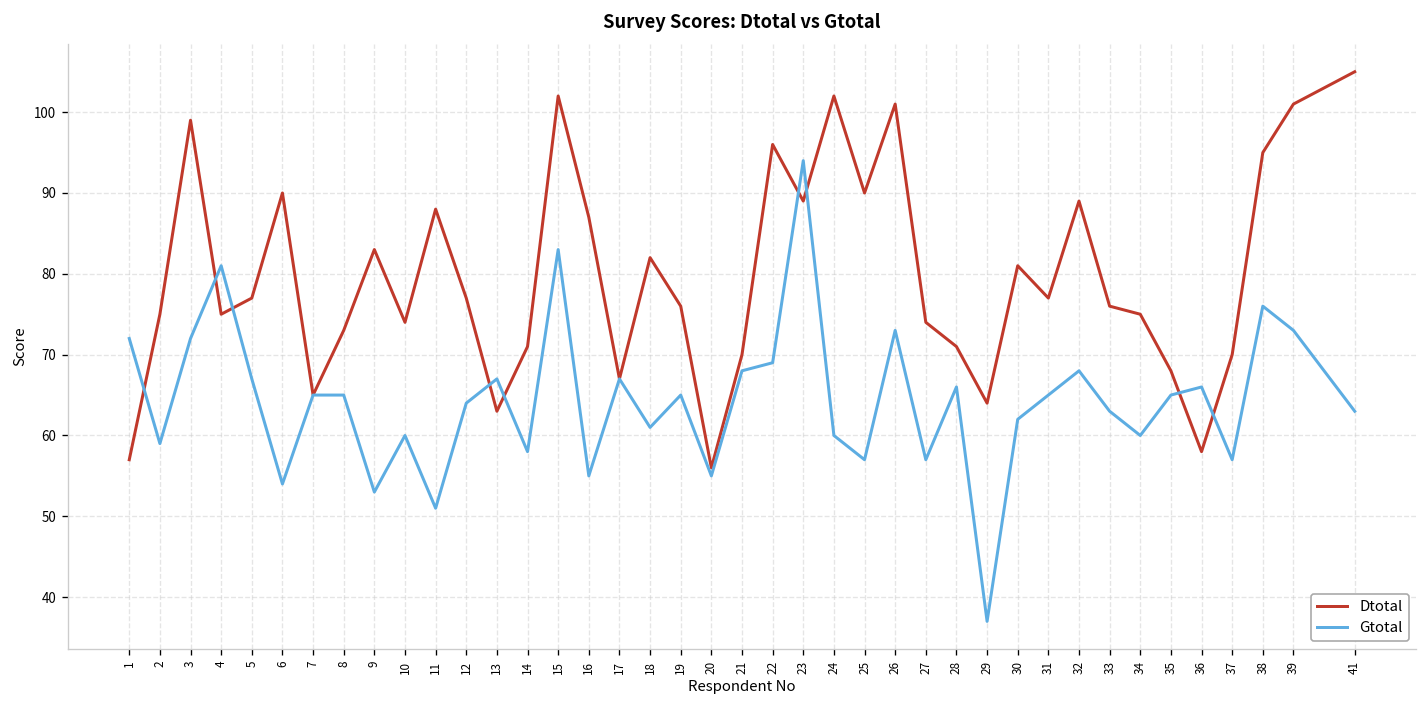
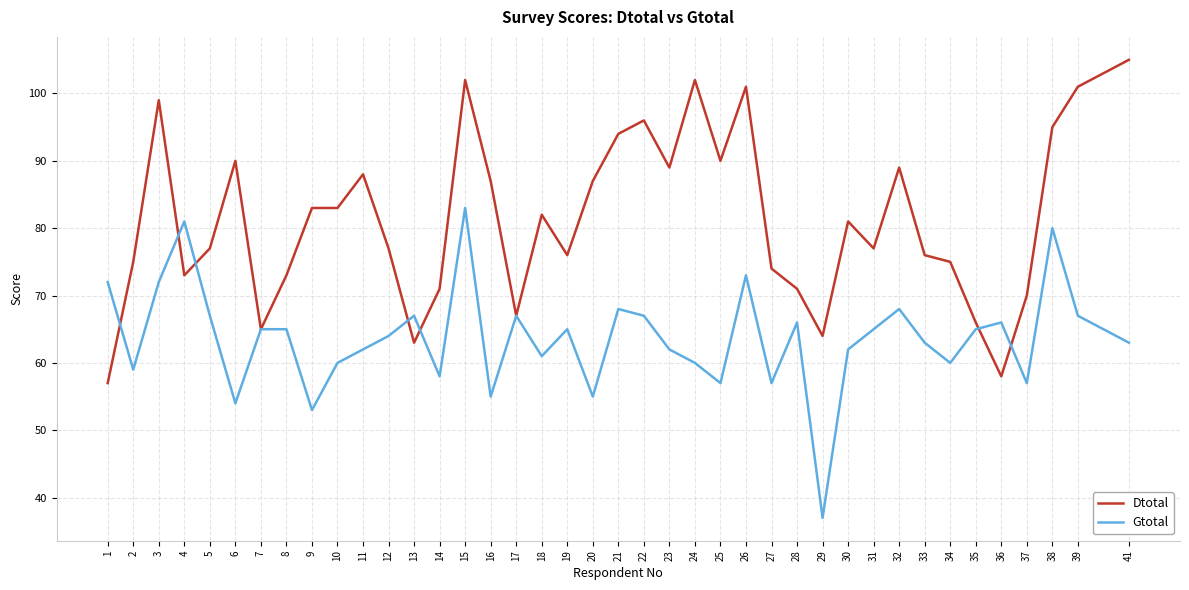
Dtotal, 4: 75 -> 73
Dtotal, 10: 74 -> 83
Gtotal, 11: 51 -> 62
Dtotal, 20: 56 -> 87
Dtotal, 21: 70 -> 94
Gtotal, 22: 69 -> 67
Gtotal, 23: 94 -> 62
Dtotal, 35: 68 -> 66
Gtotal, 38: 76 -> 80
Gtotal, 39: 73 -> 67
